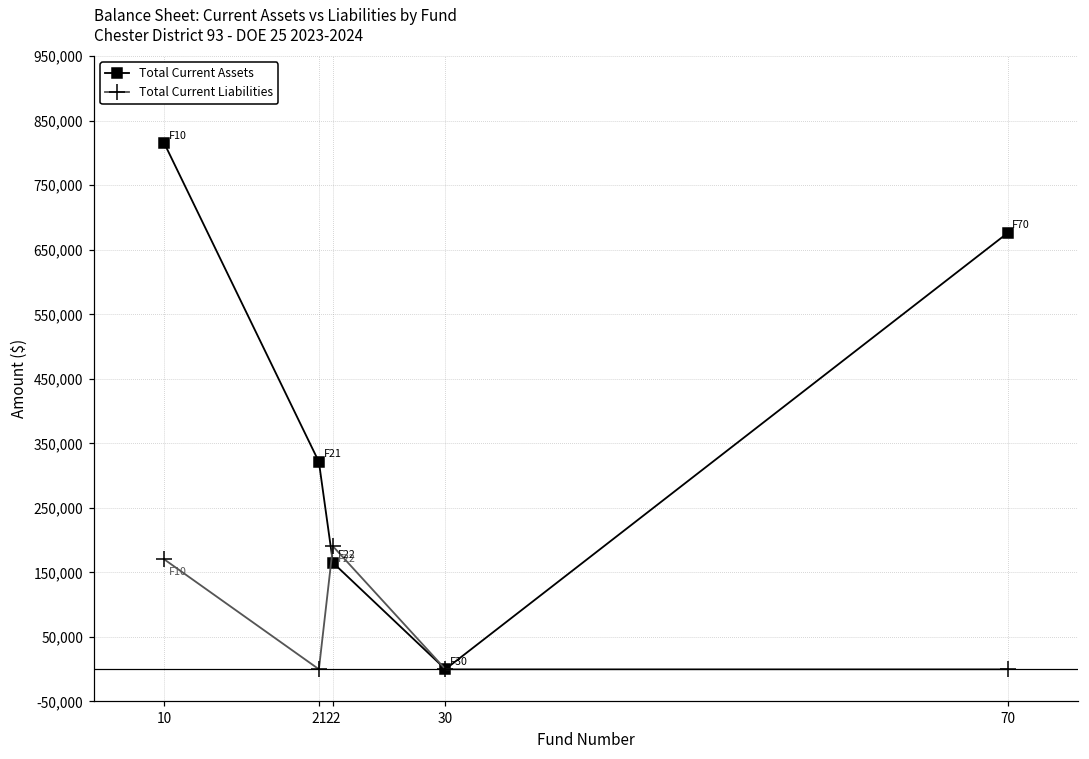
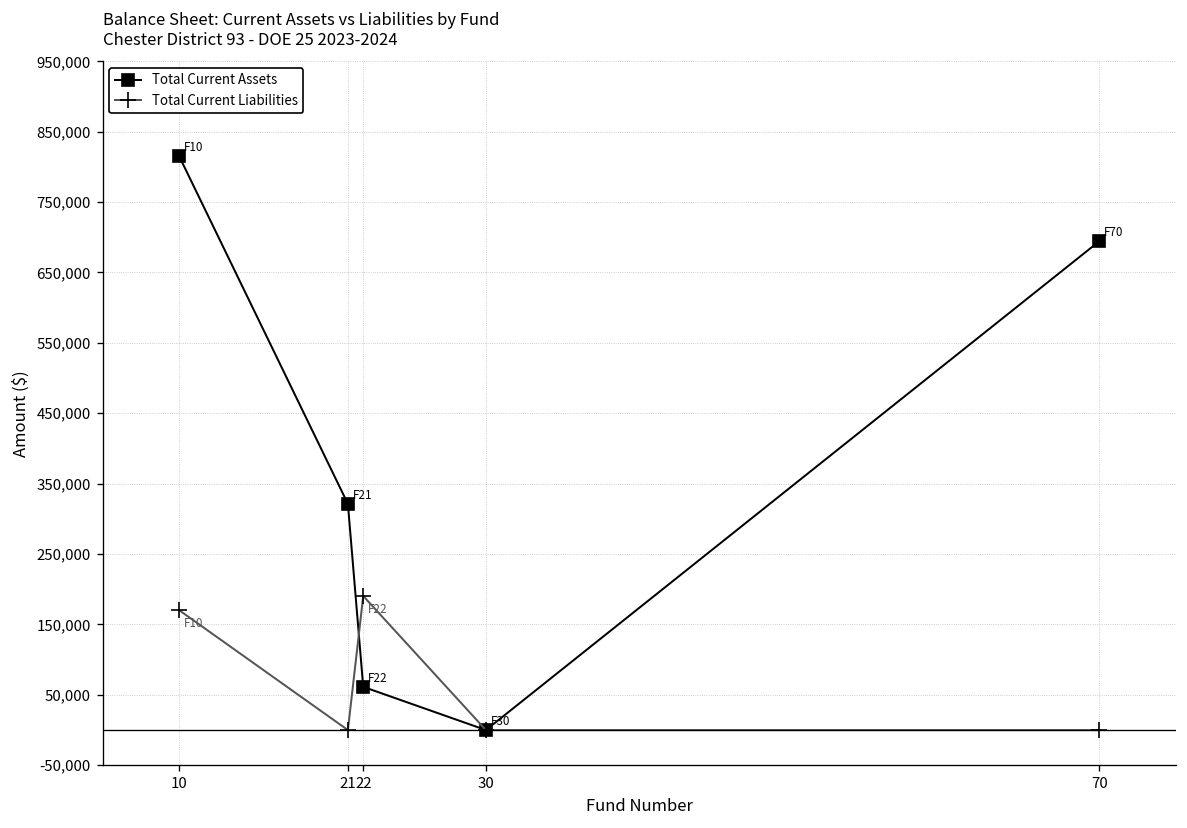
Total Current Assets, 22: 170,000 -> 60,000
Total Current Assets, 70: 680,000 -> 690,000
